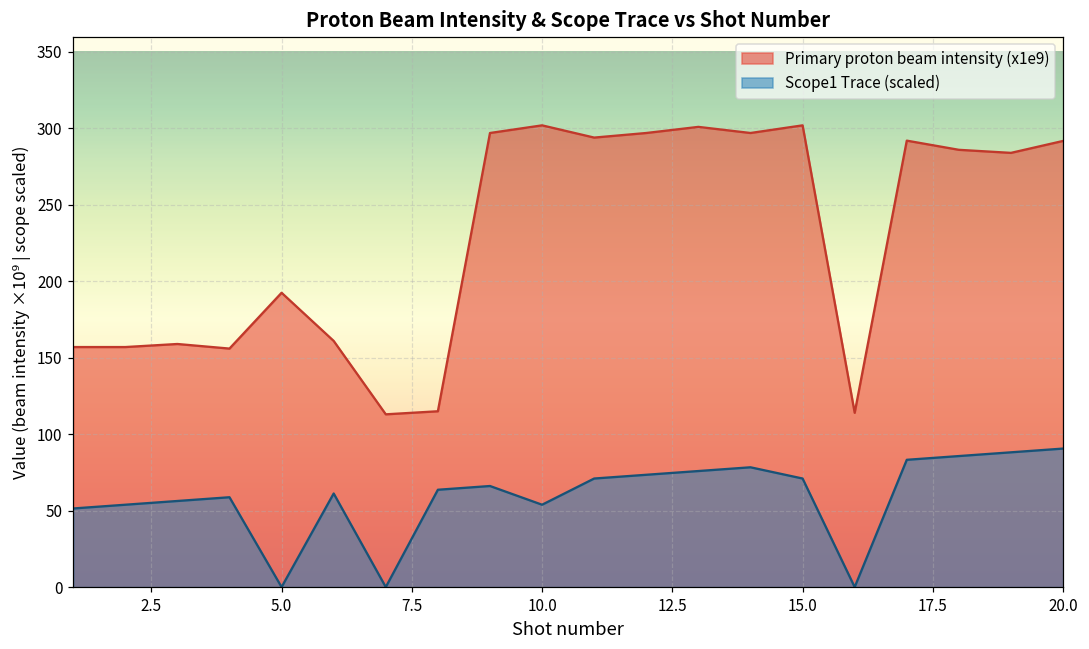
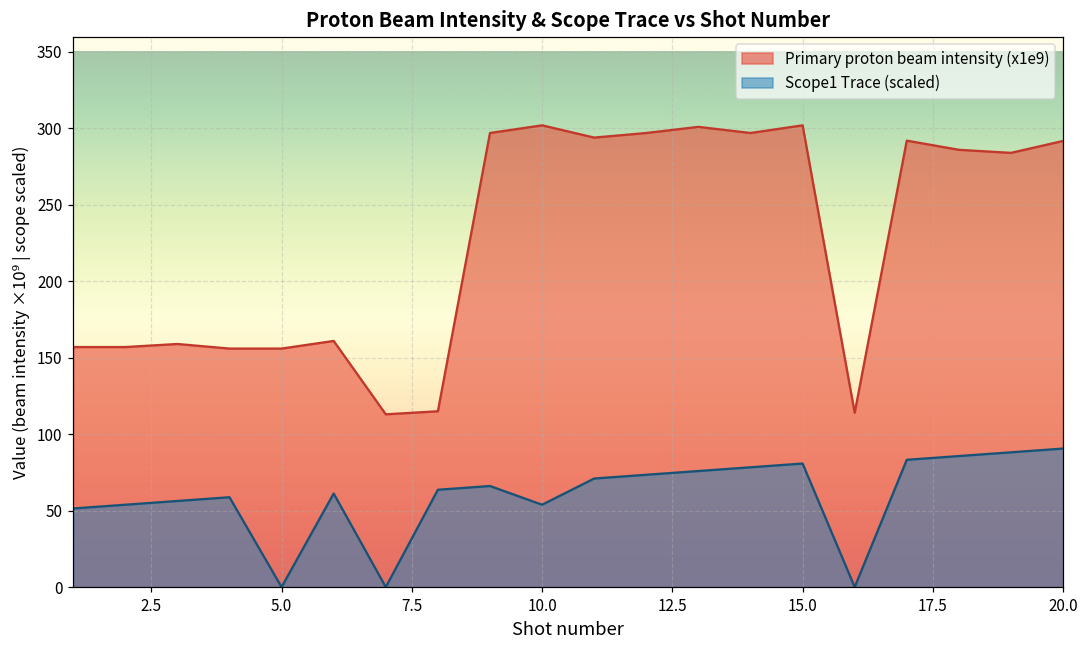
Primary proton beam intensity (x1e9), 5.0: 192 -> 156
Scope1 Trace (scaled), 15.0: 71 -> 81
